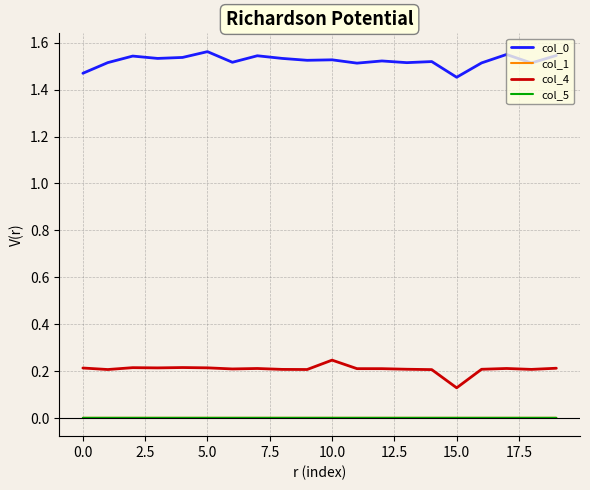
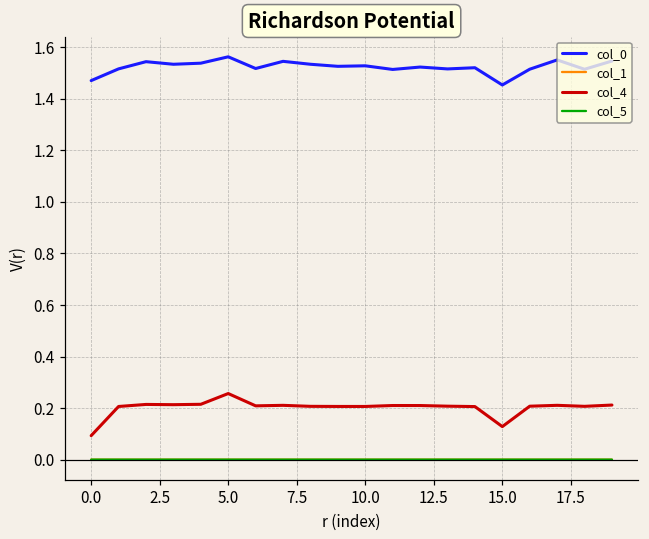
col_4, 0.0: 0.21 -> 0.09
col_4, 5.0: 0.21 -> 0.26
col_4, 10.0: 0.25 -> 0.21
